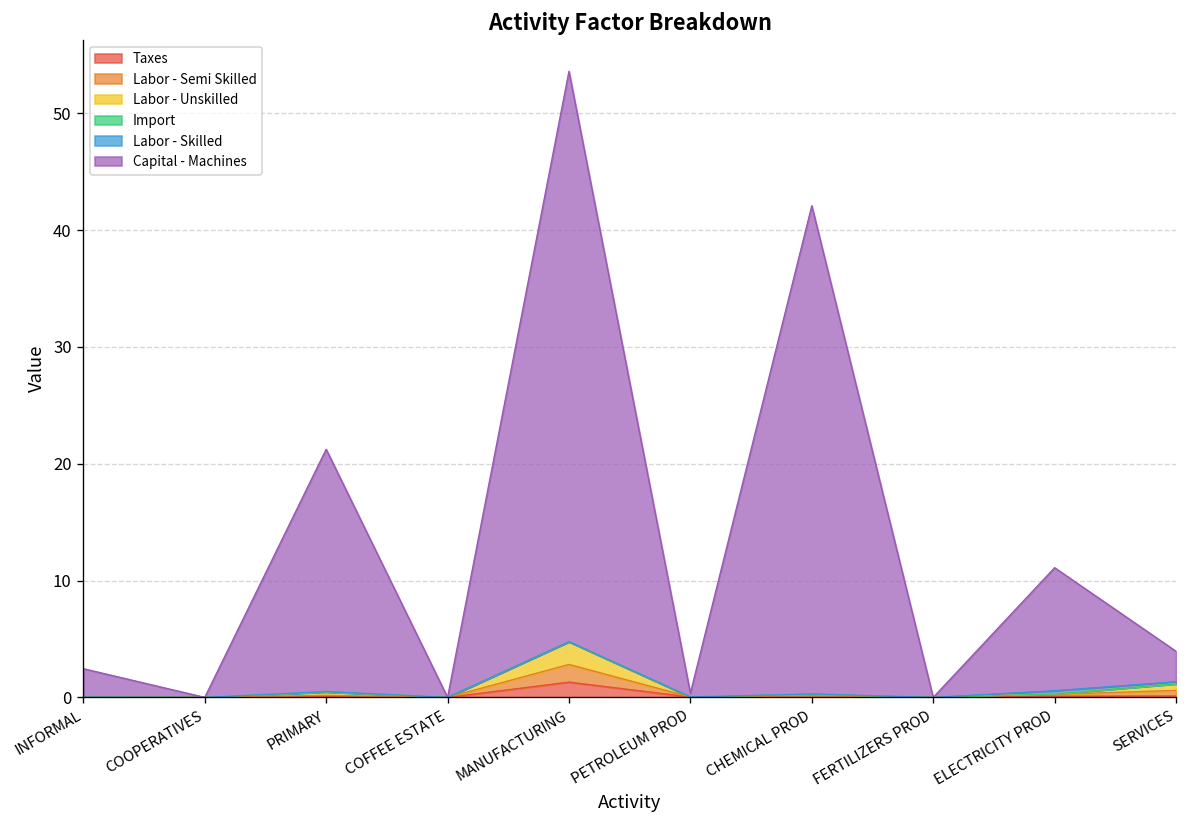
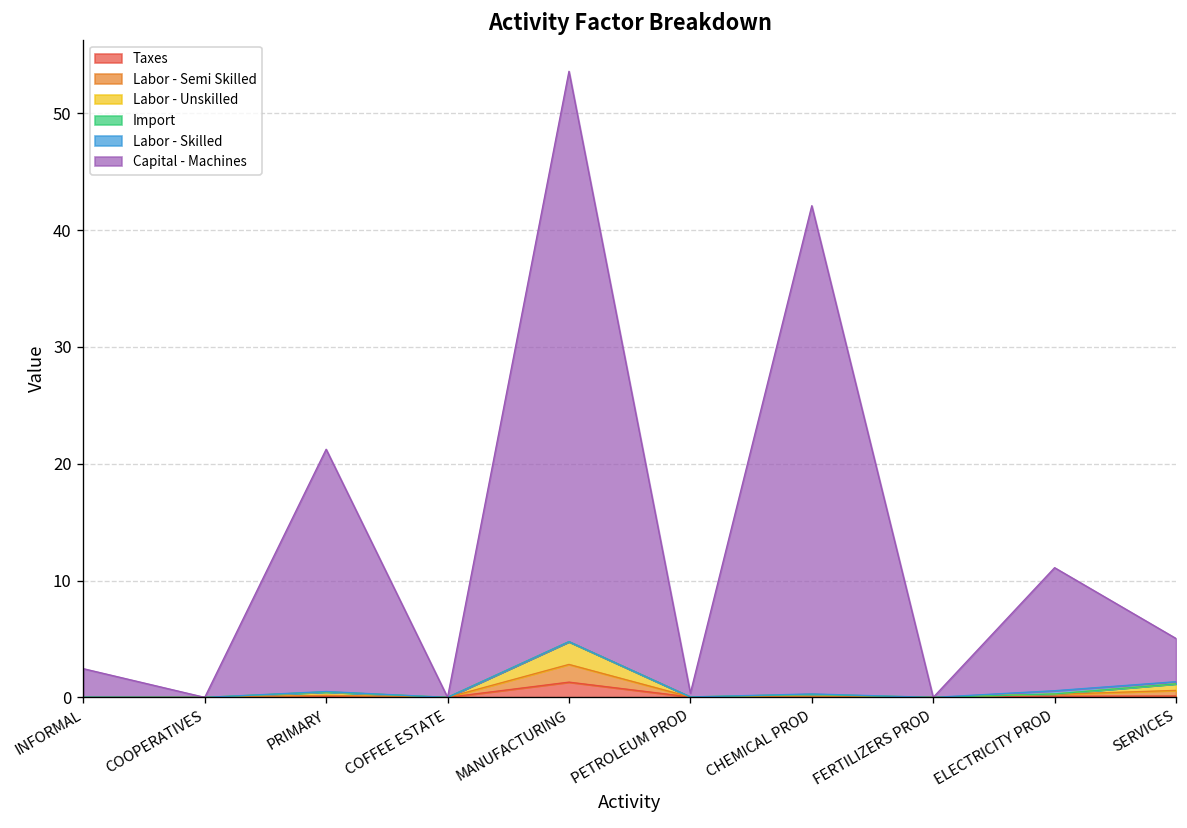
Capital - Machines, SERVICES: 3 -> 4
